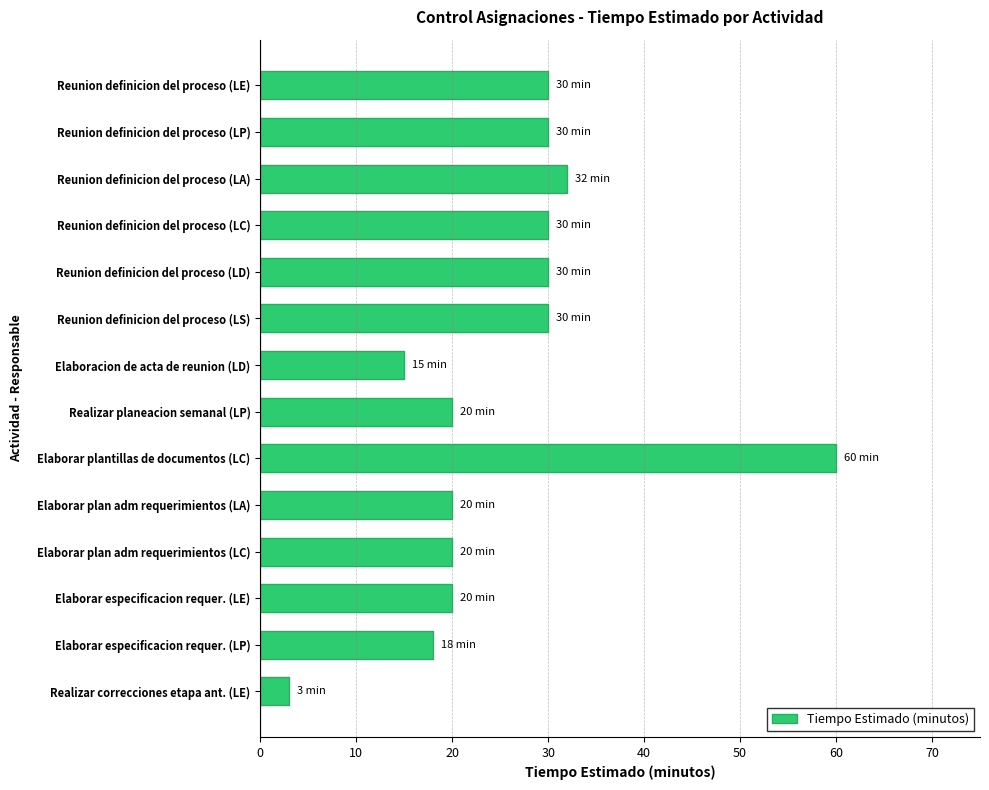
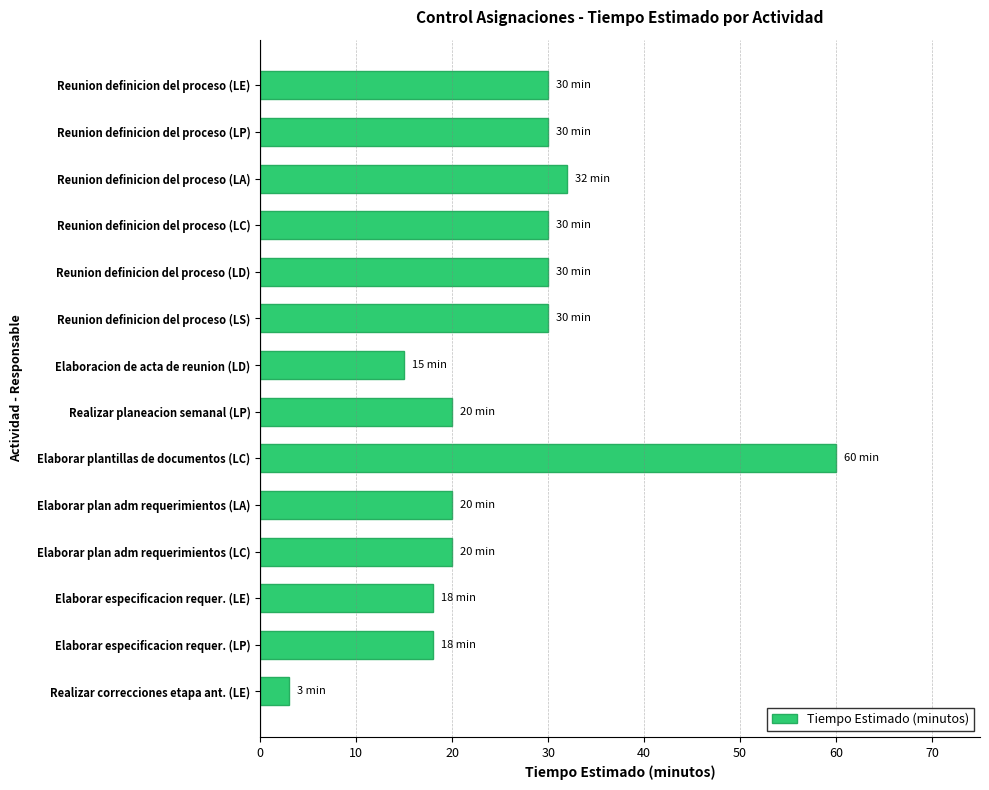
Elaborar especificacion requer. (LE): 20 -> 18
